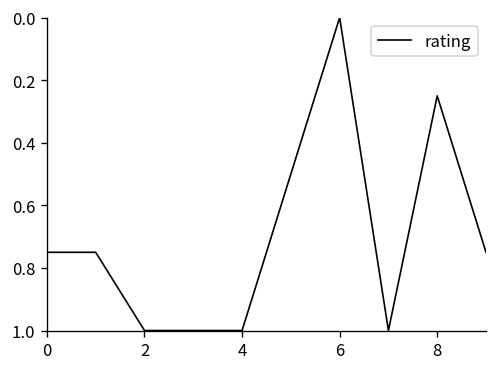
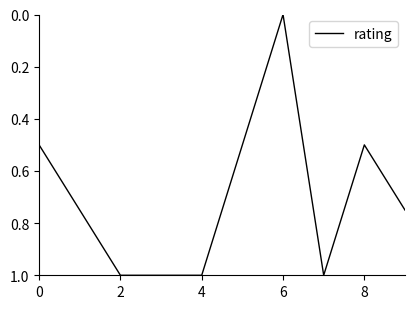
0: 0.75 -> 0.50
8: 0.25 -> 0.50
